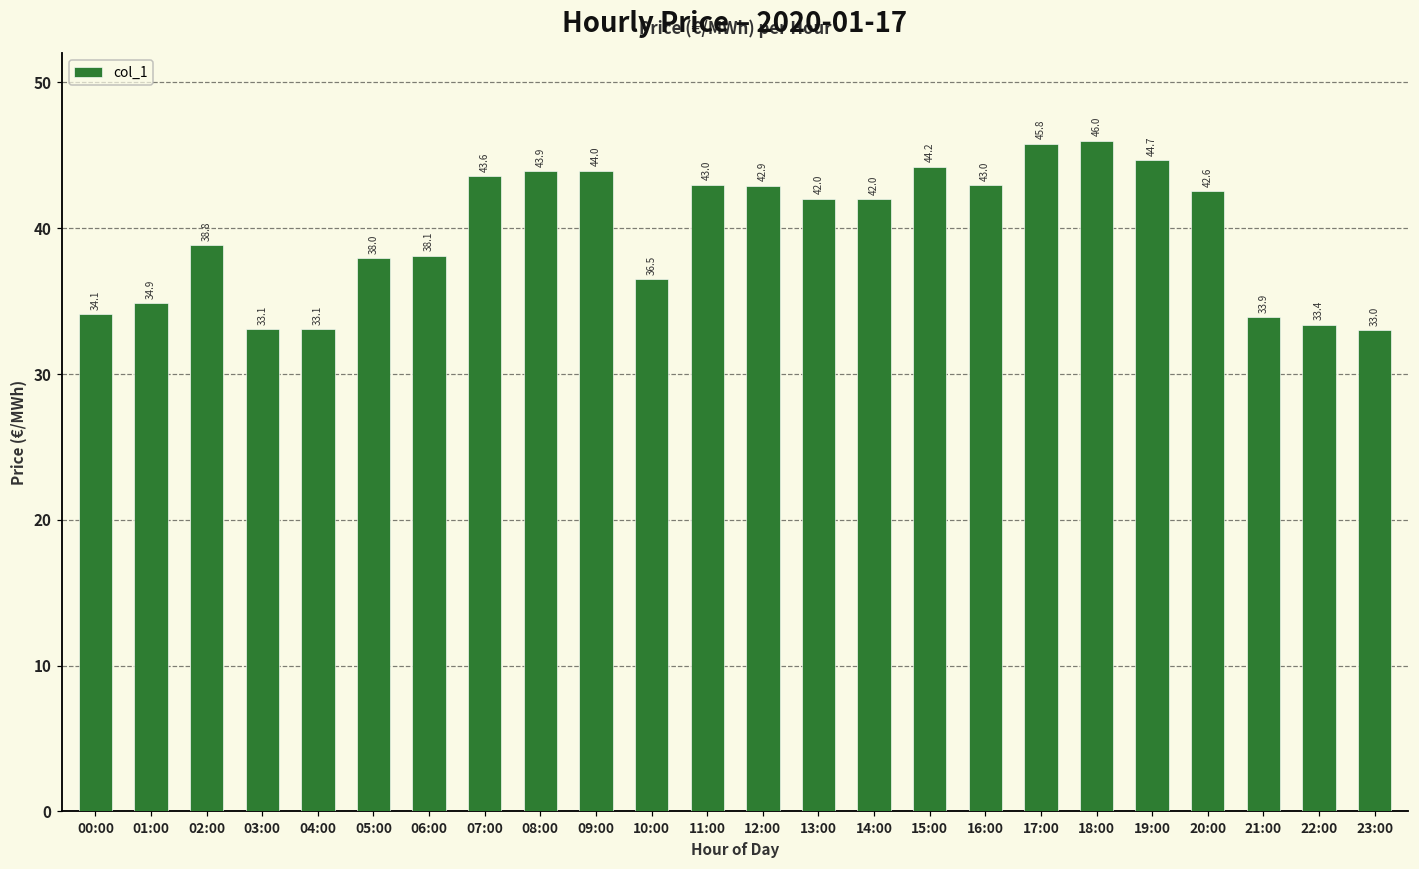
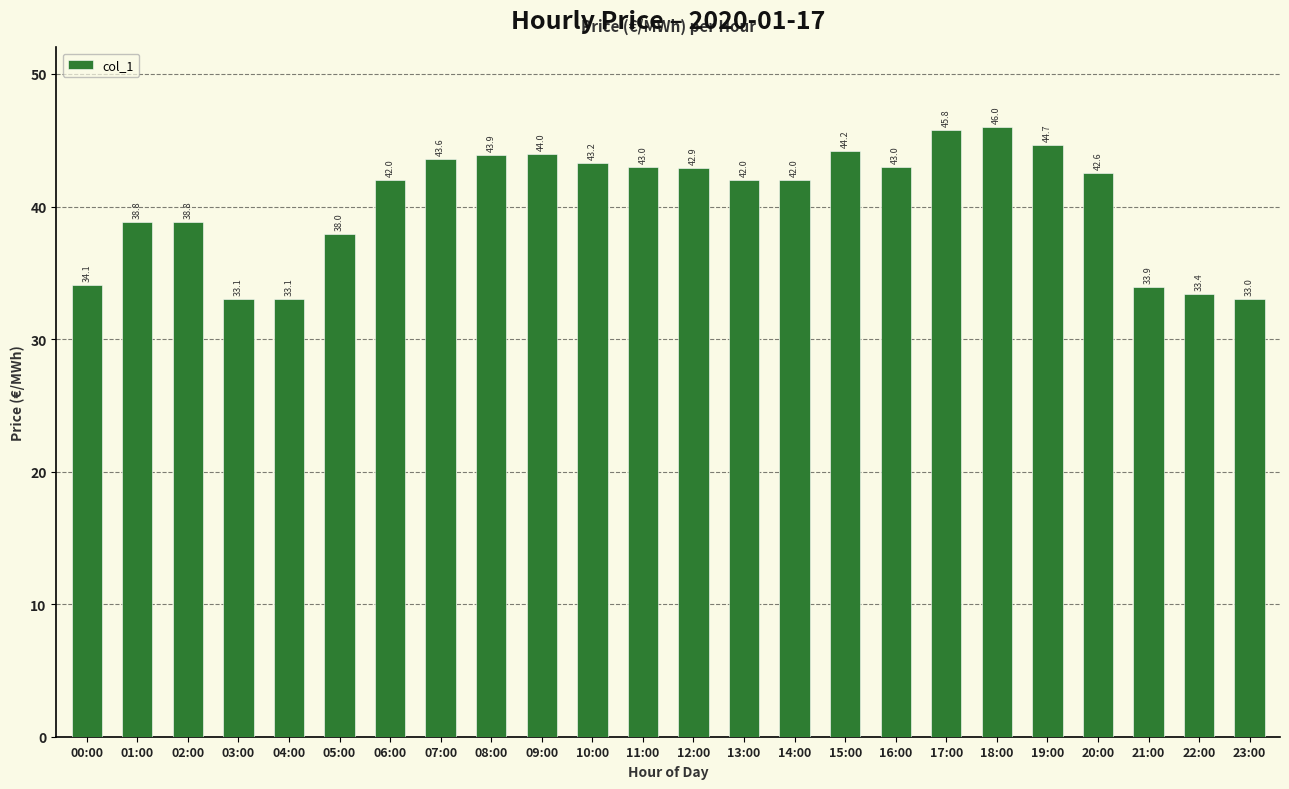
01:00: 34.9 -> 38.8
06:00: 38.1 -> 42.0
10:00: 36.5 -> 43.2
